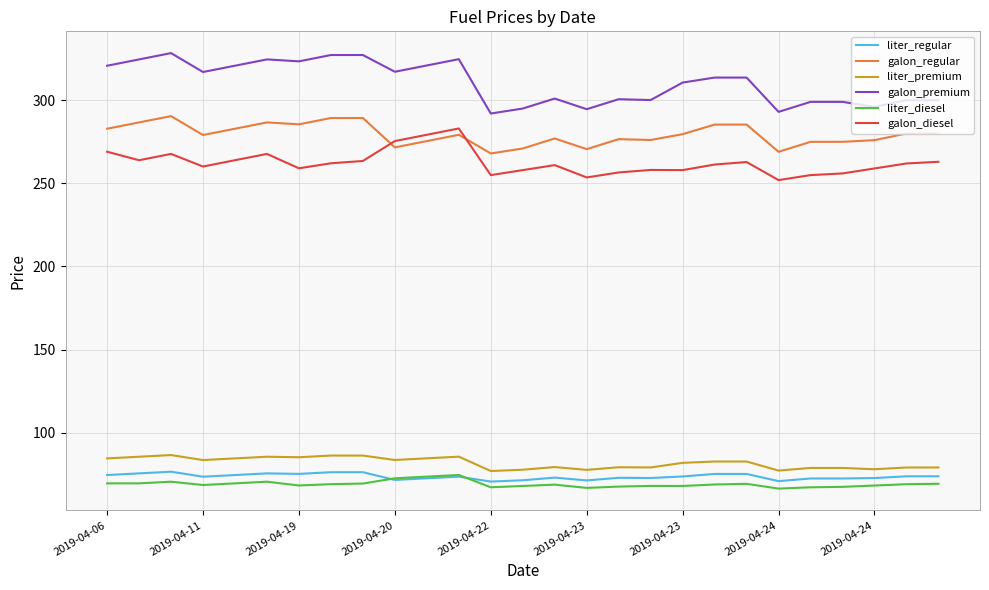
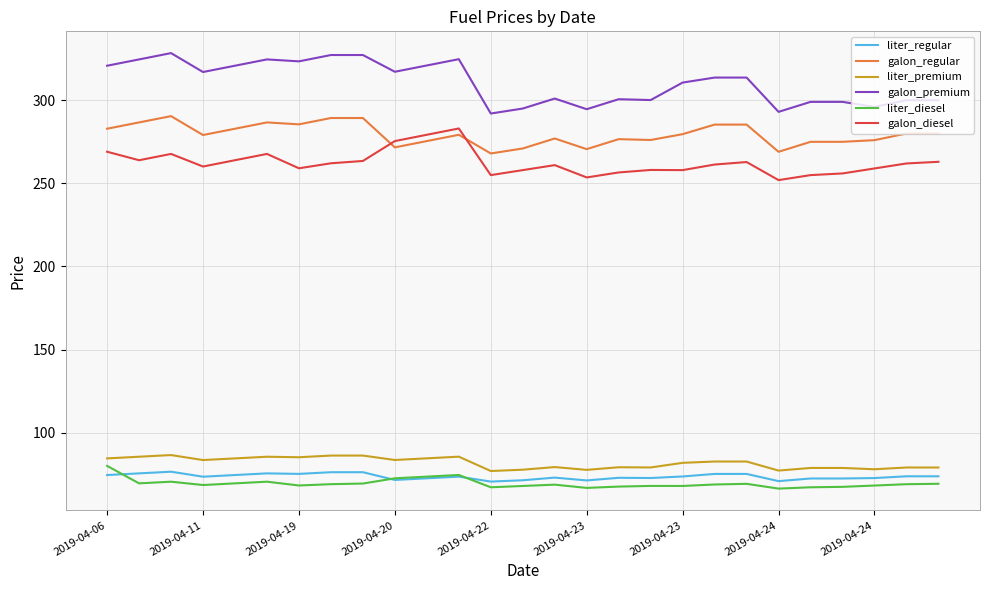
liter_diesel, 2019-04-06: 70 -> 80
